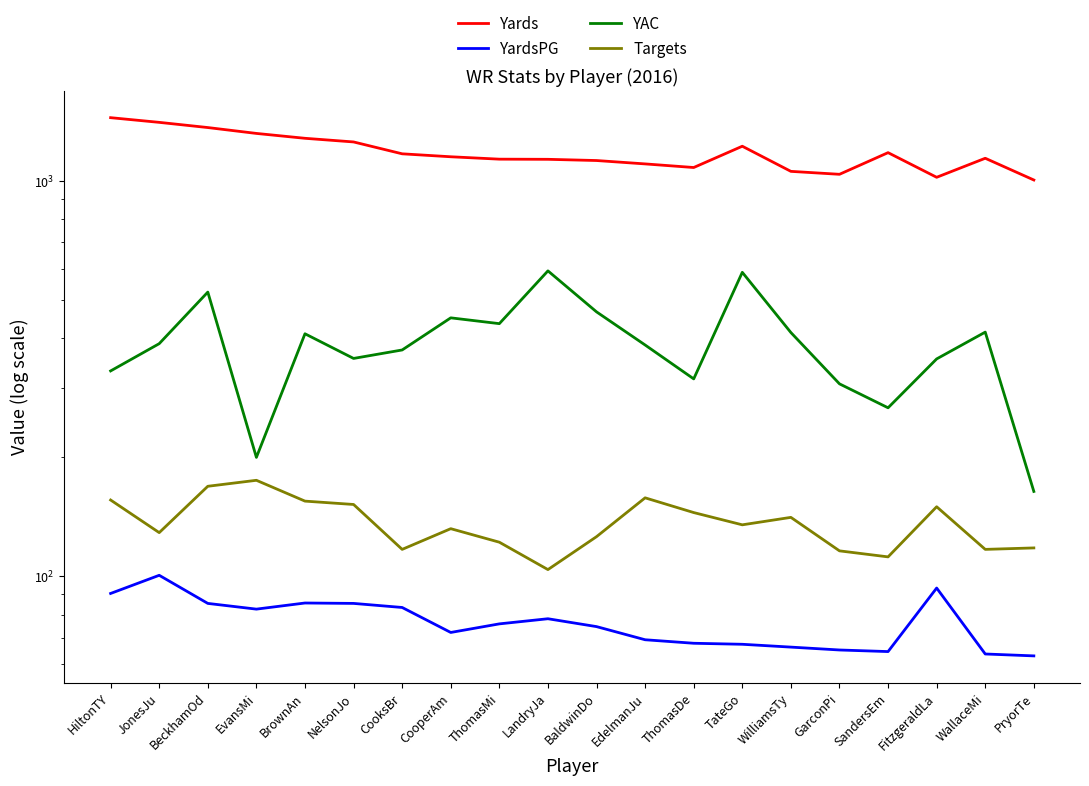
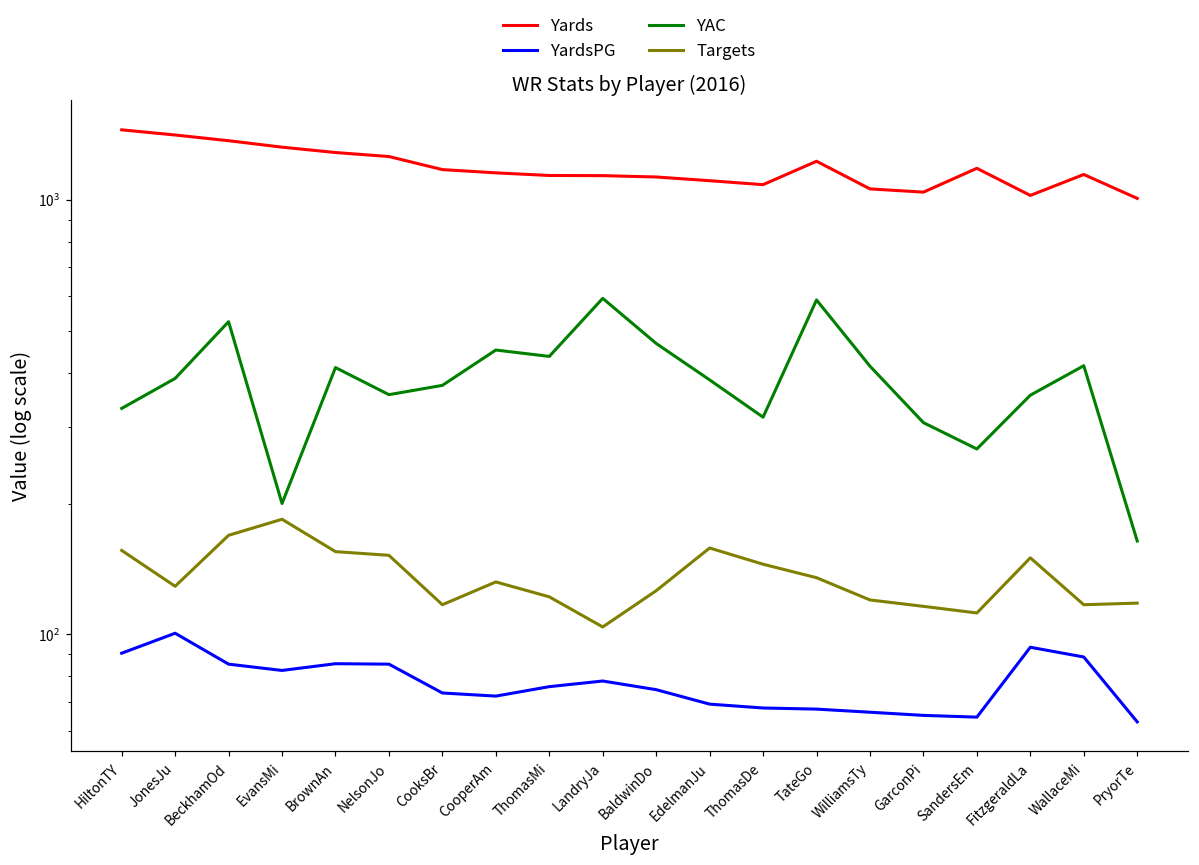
Targets, EvansMi: 175 -> 184
YardsPG, CooksBr: 83 -> 73
Targets, WilliamsTy: 141 -> 120
YardsPG, WallaceMi: 64 -> 89
